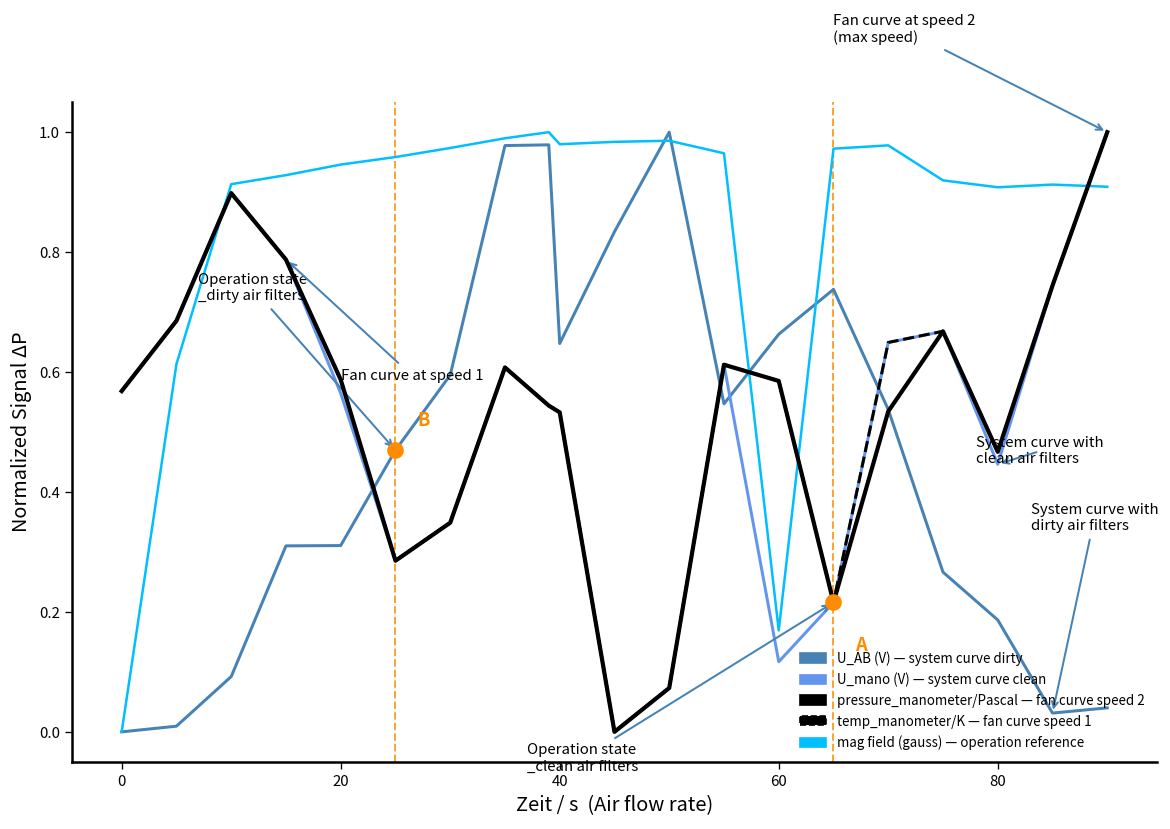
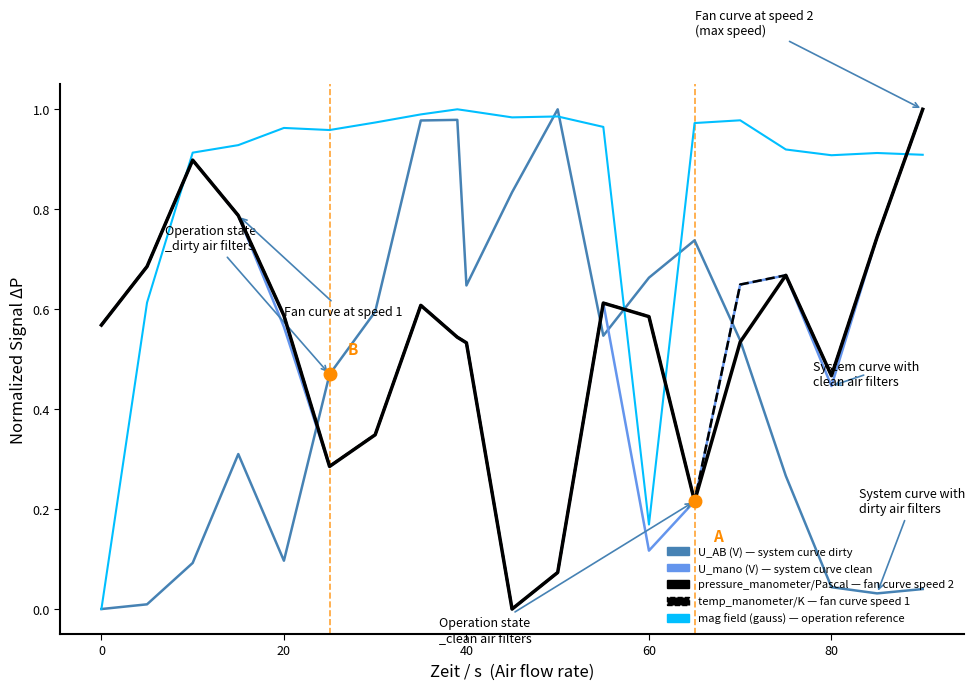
U_AB (V) — system curve dirty, 20: 0.31 -> 0.10
mag field (gauss) — operation reference, 20: 0.95 -> 0.96
mag field (gauss) — operation reference, 40: 0.98 -> 1.00
U_AB (V) — system curve dirty, 80: 0.19 -> 0.04
